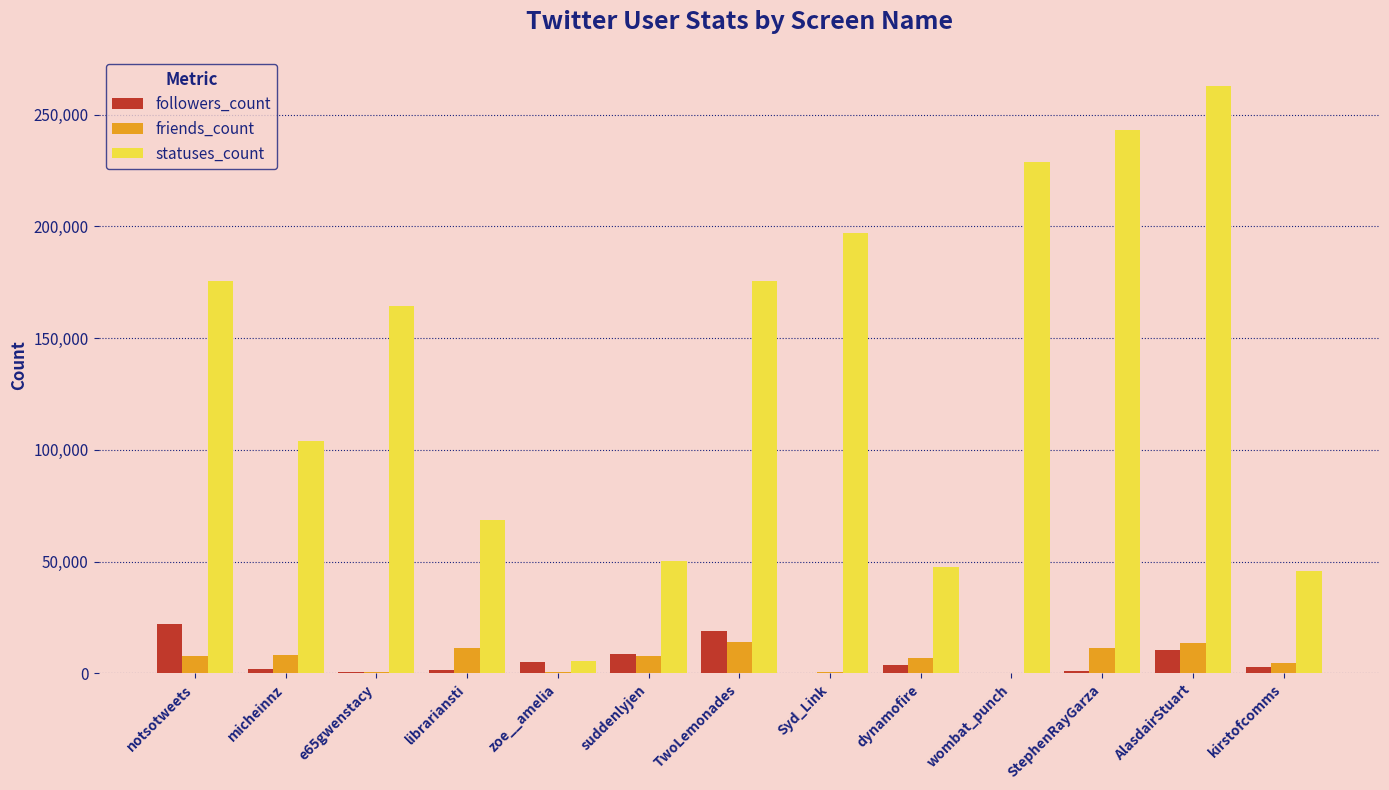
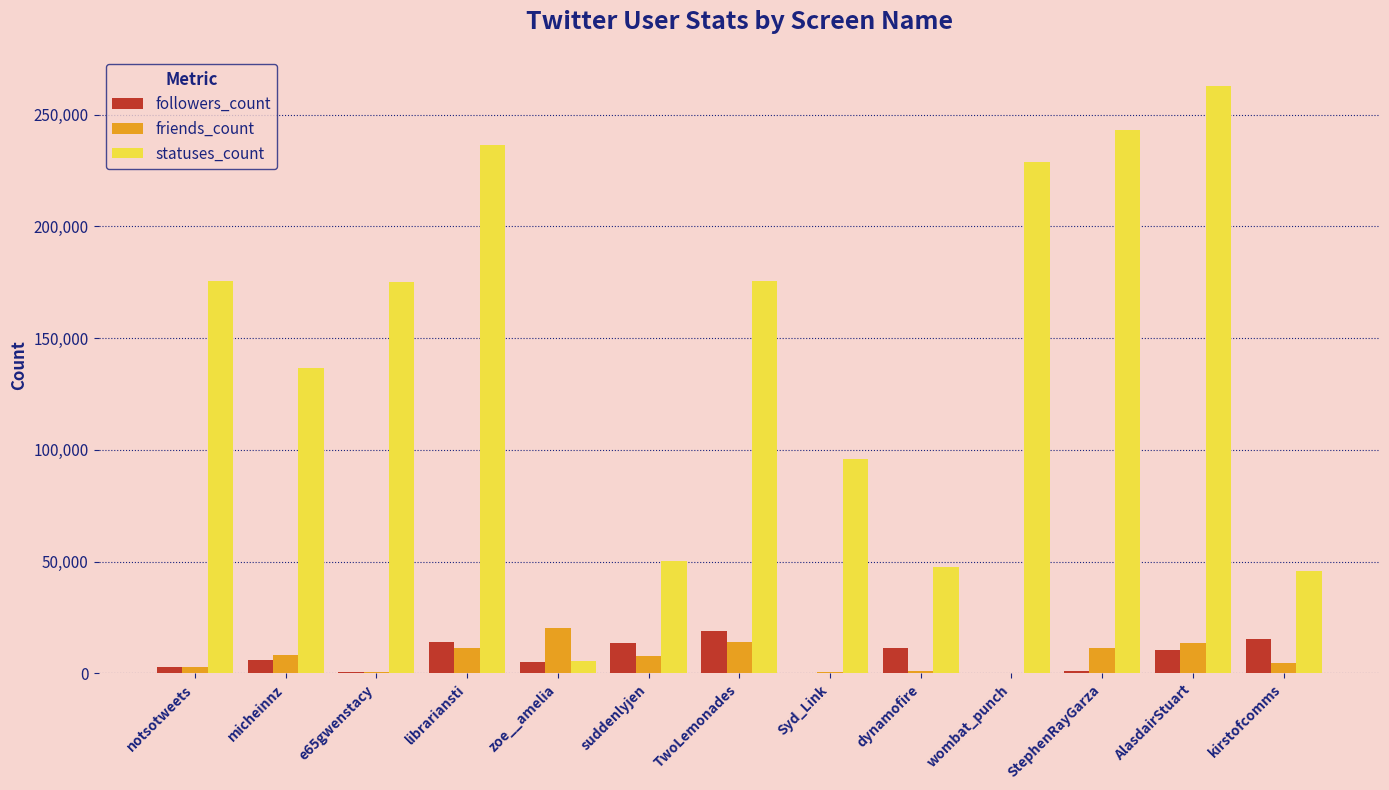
followers_count, notsotweets: 22,000 -> 3,000
friends_count, notsotweets: 8,000 -> 3,000
followers_count, micheinnz: 2,000 -> 6,000
statuses_count, micheinnz: 104,000 -> 137,000
statuses_count, e65gwenstacy: 165,000 -> 175,000
followers_count, librariansti: 1,000 -> 14,000
statuses_count, librariansti: 69,000 -> 236,000
friends_count, zoe__amelia: 0 -> 20,000
followers_count, suddenlyjen: 9,000 -> 14,000
statuses_count, Syd_Link: 197,000 -> 96,000
followers_count, dynamofire: 4,000 -> 11,000
friends_count, dynamofire: 7,000 -> 1,000
followers_count, kirstofcomms: 3,000 -> 16,000
